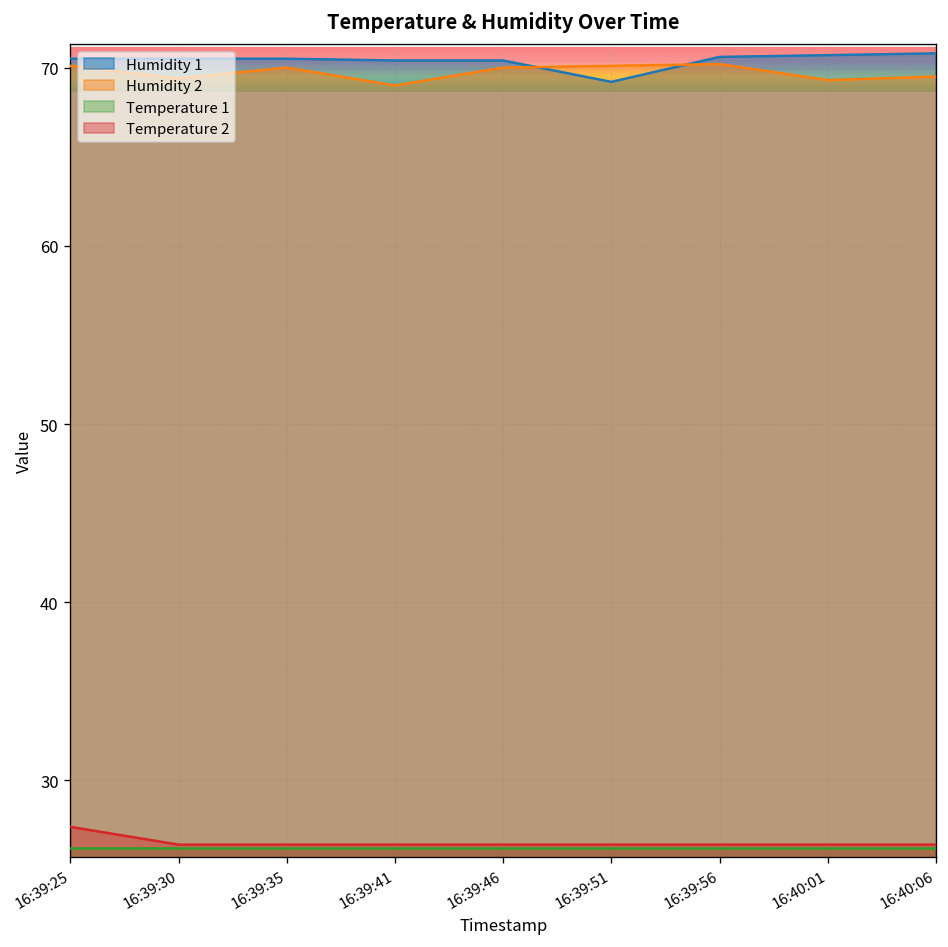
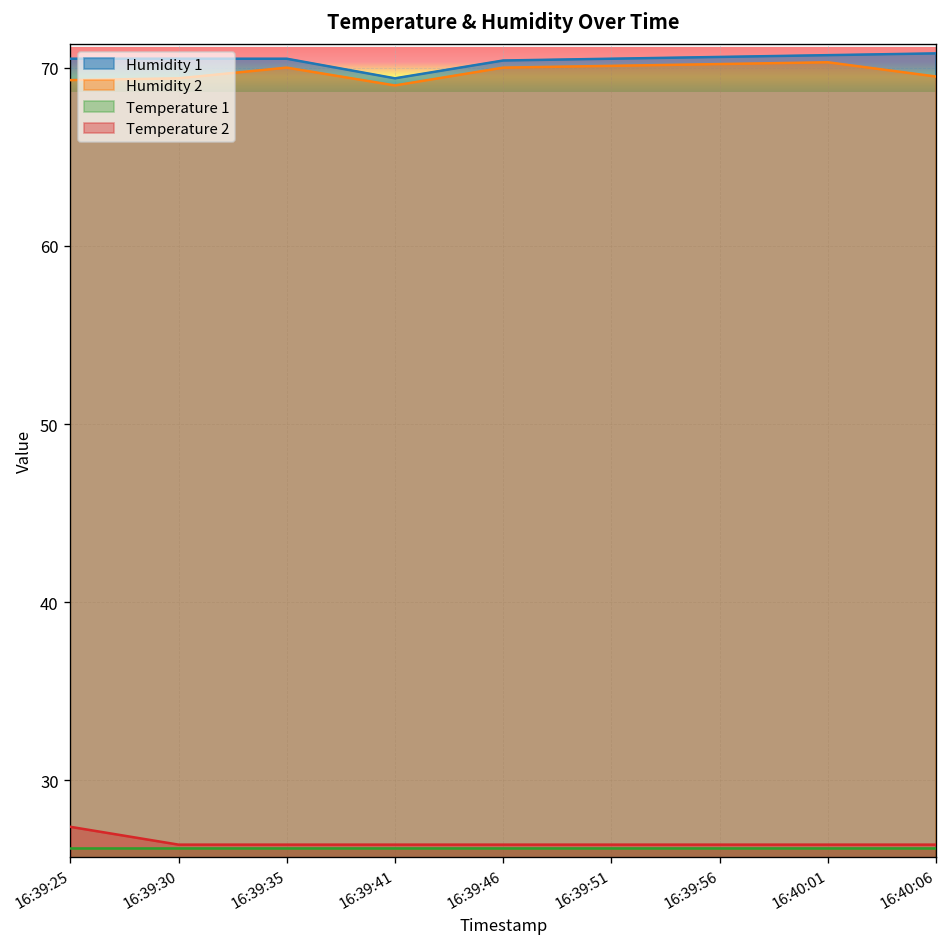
Humidity 2, 16:39:25: 70.1 -> 69.3
Humidity 1, 16:39:41: 70.4 -> 69.4
Humidity 1, 16:39:51: 69.2 -> 70.5
Humidity 2, 16:40:01: 69.3 -> 70.3
